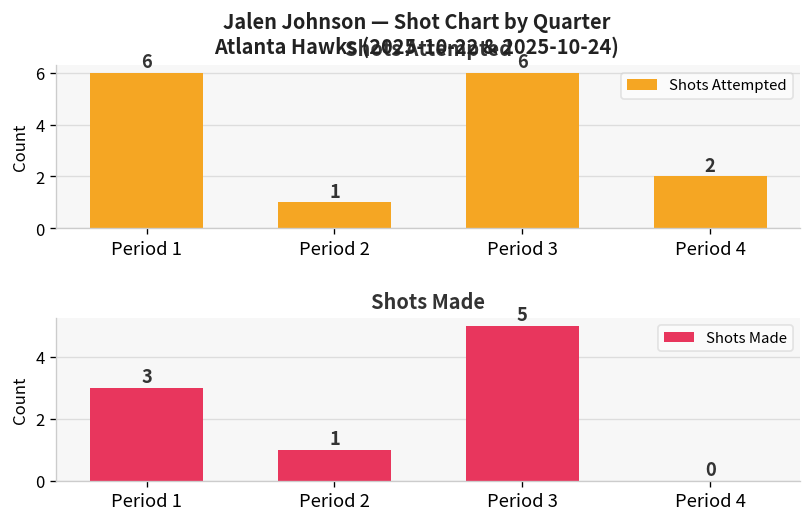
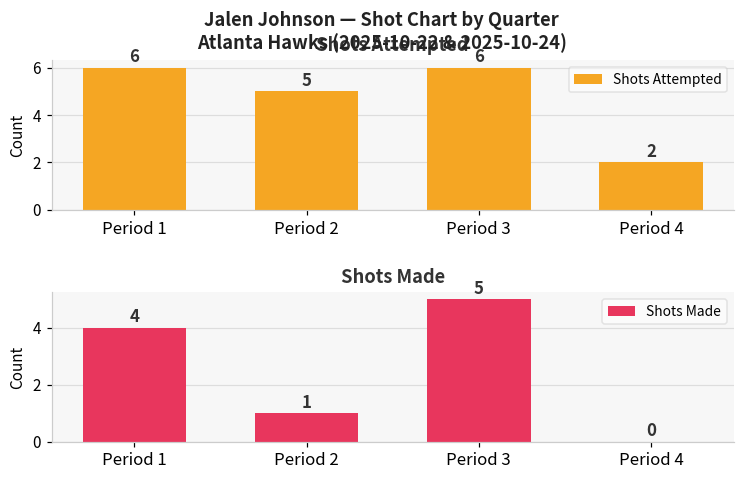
Shots Attempted, Period 2: 1 -> 5
Shots Made, Period 1: 3 -> 4
